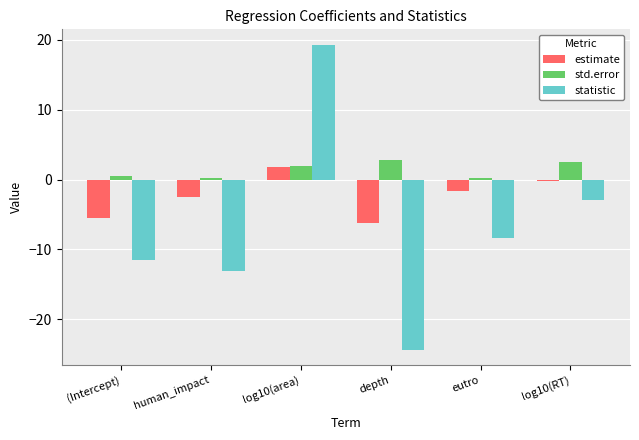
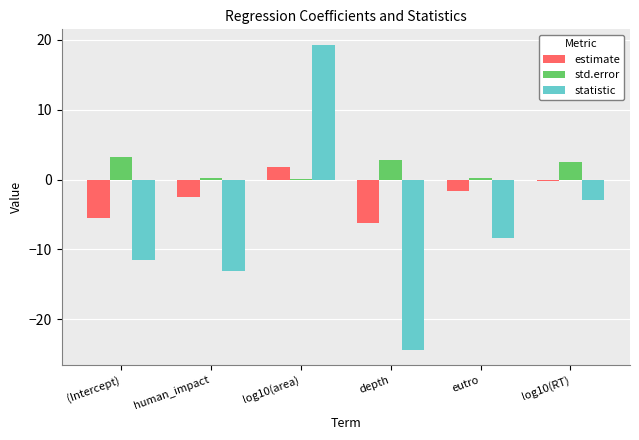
std.error, (Intercept): 0 -> 3
std.error, log10(area): 2 -> 0
